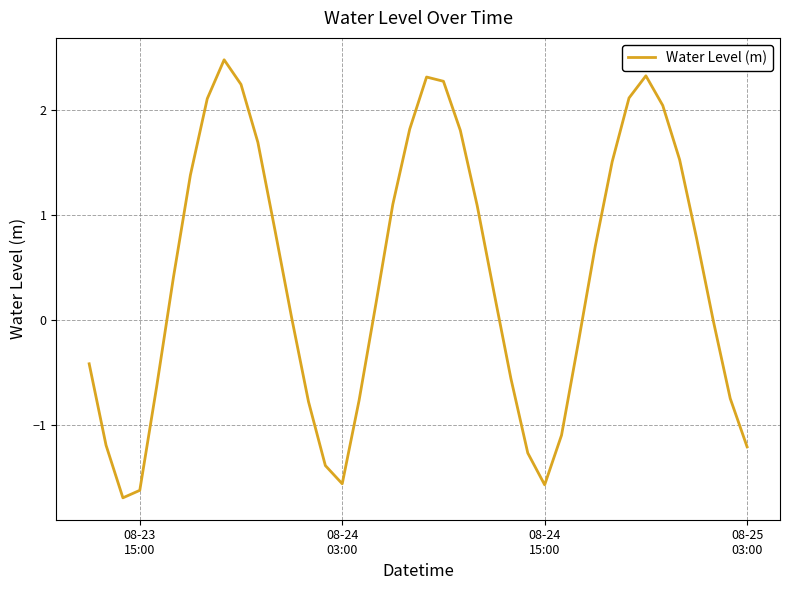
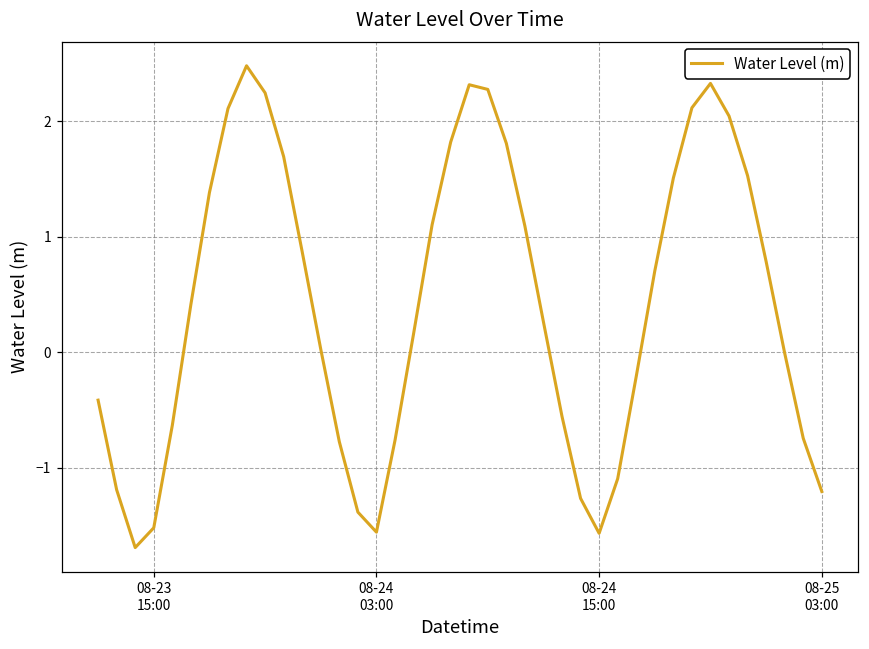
08-23 15:00: -1.62 -> -1.52
